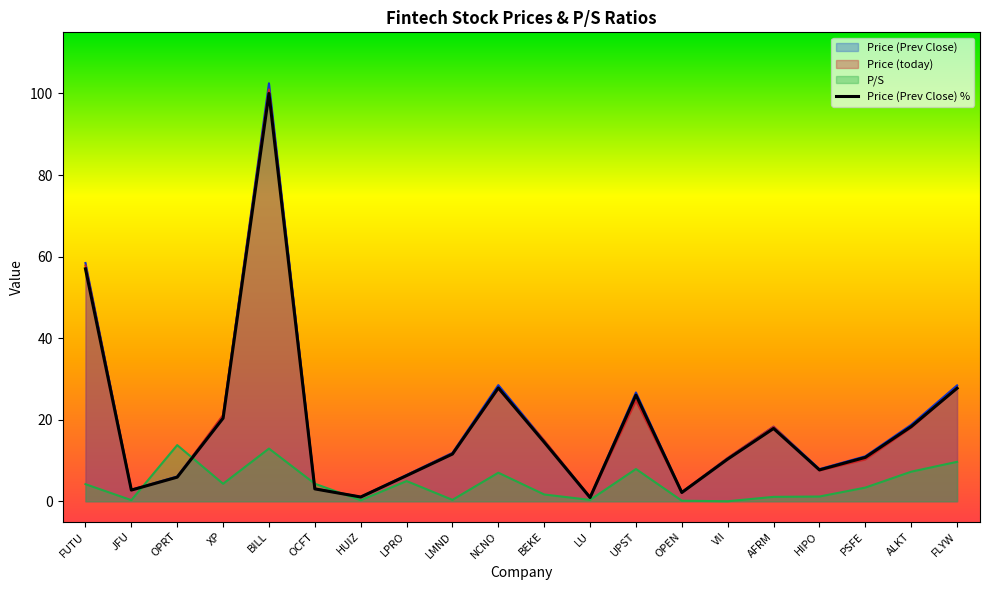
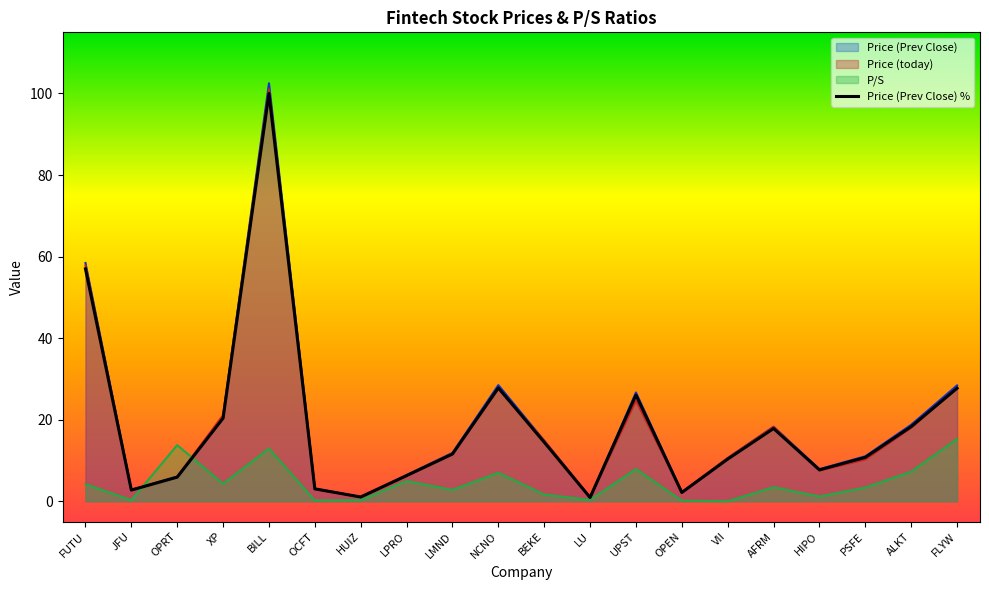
P/S, OCFT: 4 -> 0
P/S, LMND: 0 -> 3
P/S, AFRM: 1 -> 3
P/S, FLYW: 10 -> 15
